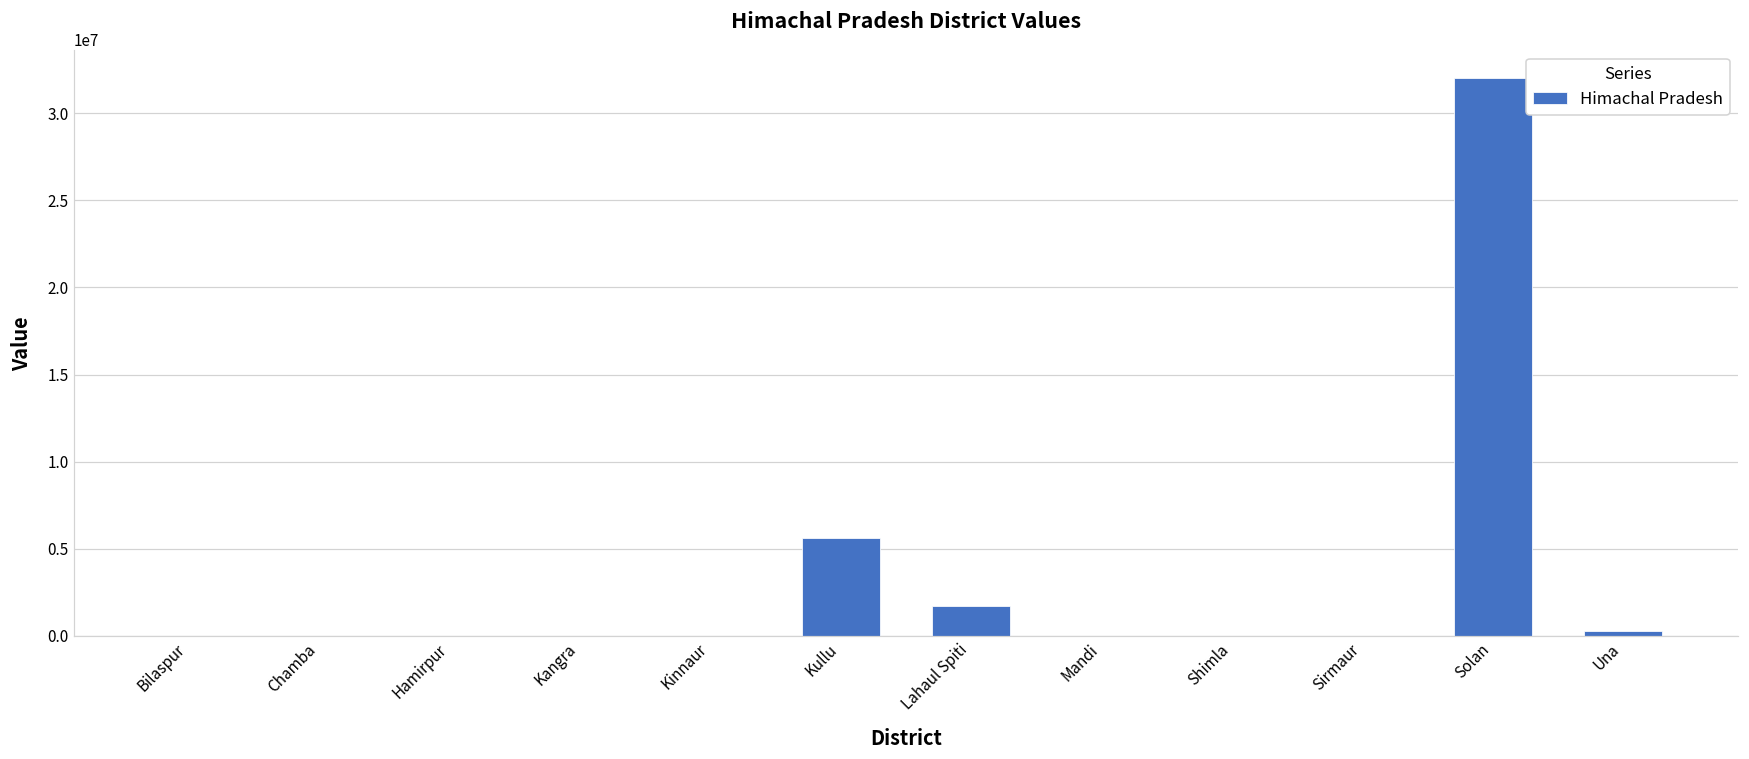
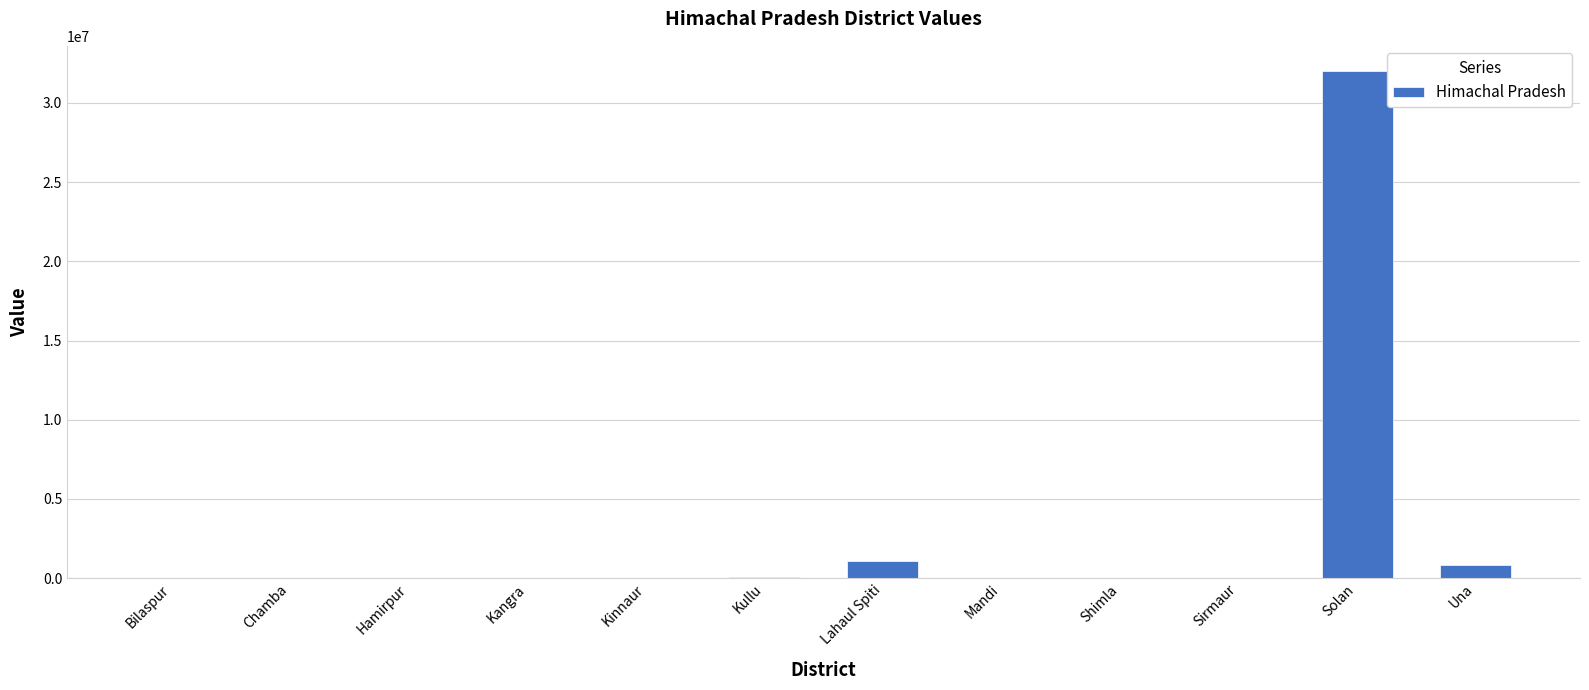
Kullu: 5600000 -> 100000
Lahaul Spiti: 1700000 -> 1100000
Una: 300000 -> 800000
